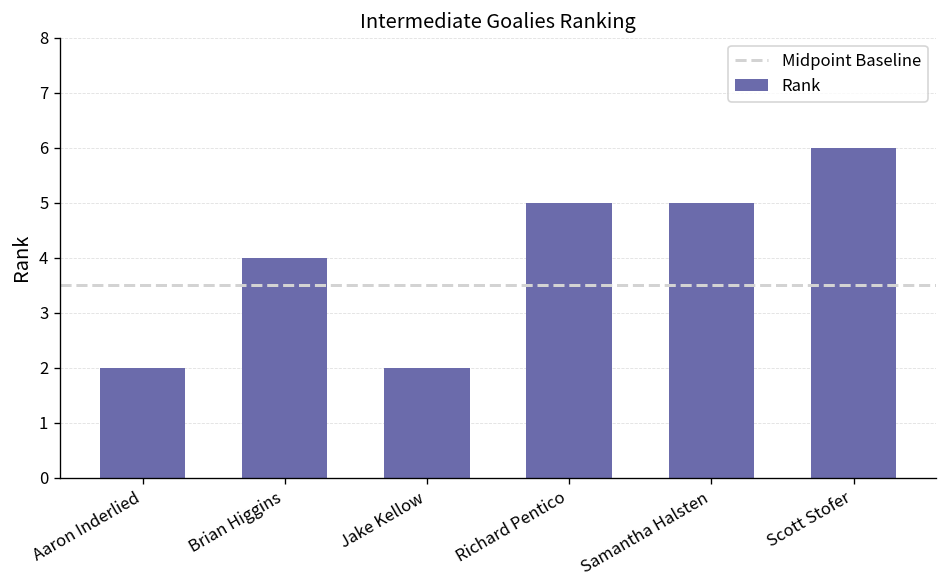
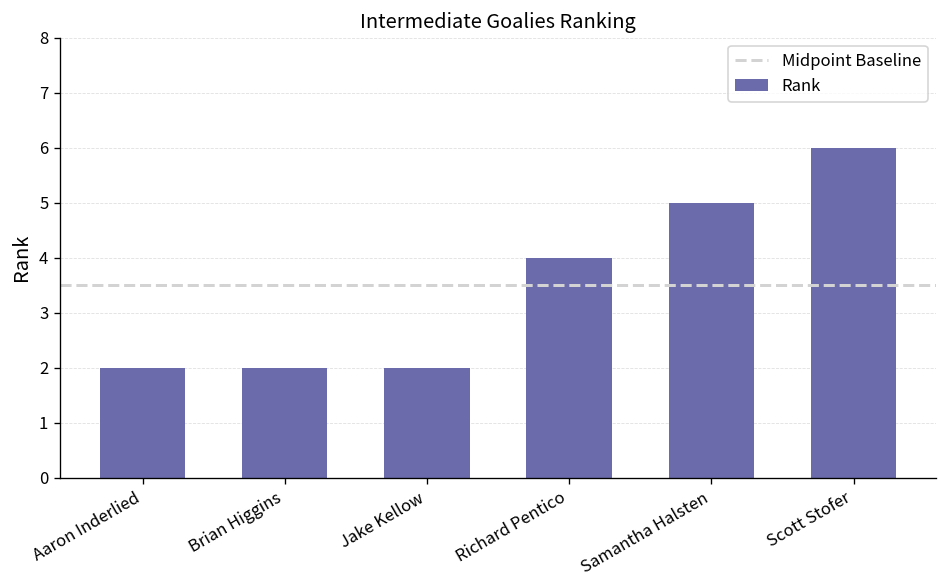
Brian Higgins: 4 -> 2
Richard Pentico: 5 -> 4
